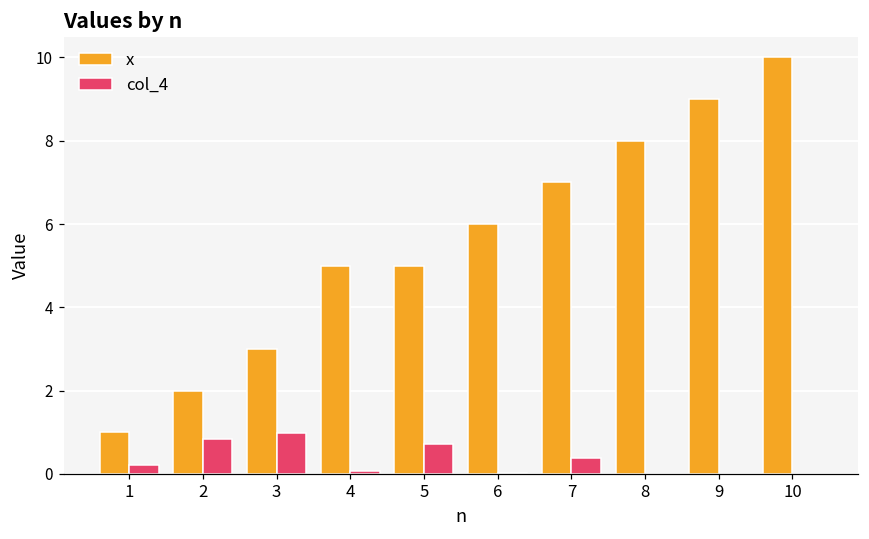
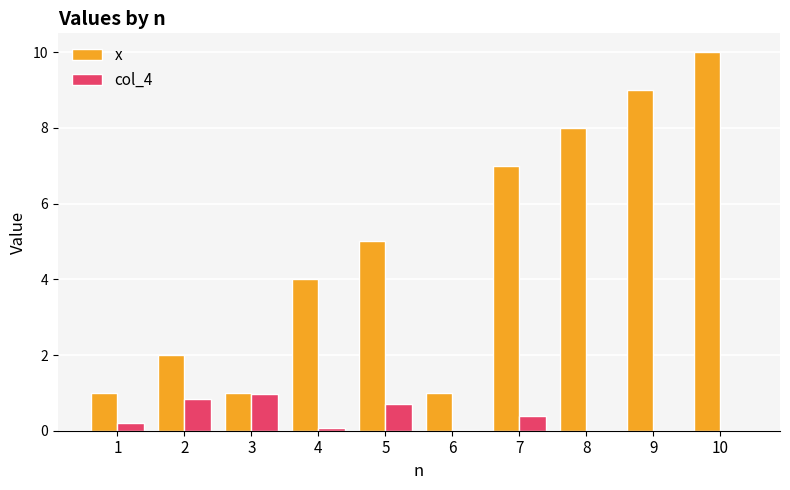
x, 3: 3 -> 1
x, 4: 5 -> 4
x, 6: 6 -> 1
